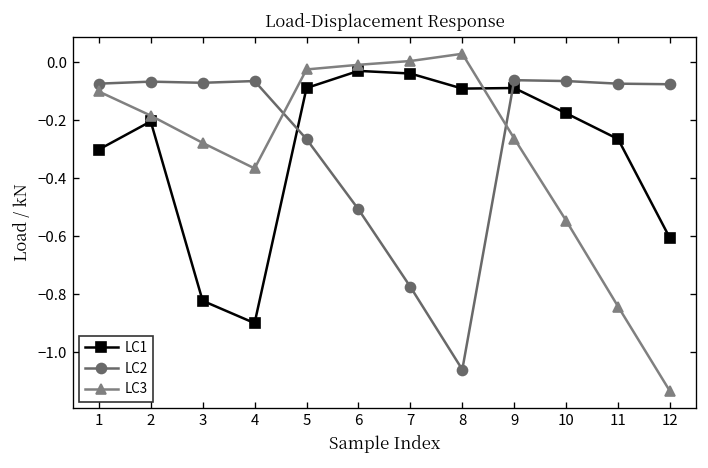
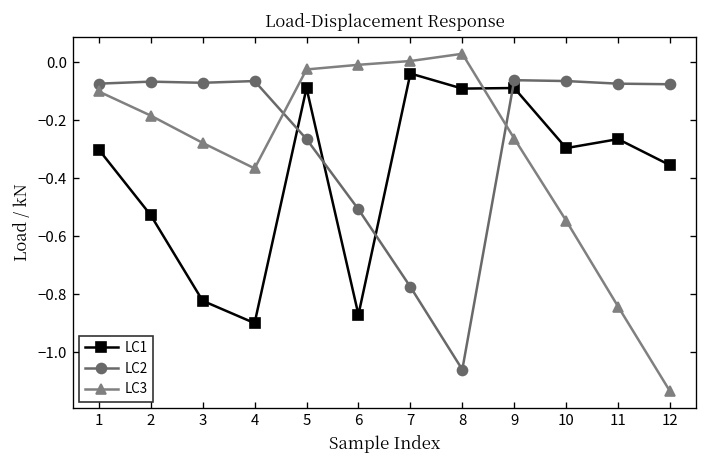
LC1, 2: -0.20 -> -0.53
LC1, 6: -0.03 -> -0.87
LC1, 10: -0.18 -> -0.30
LC1, 12: -0.61 -> -0.36
